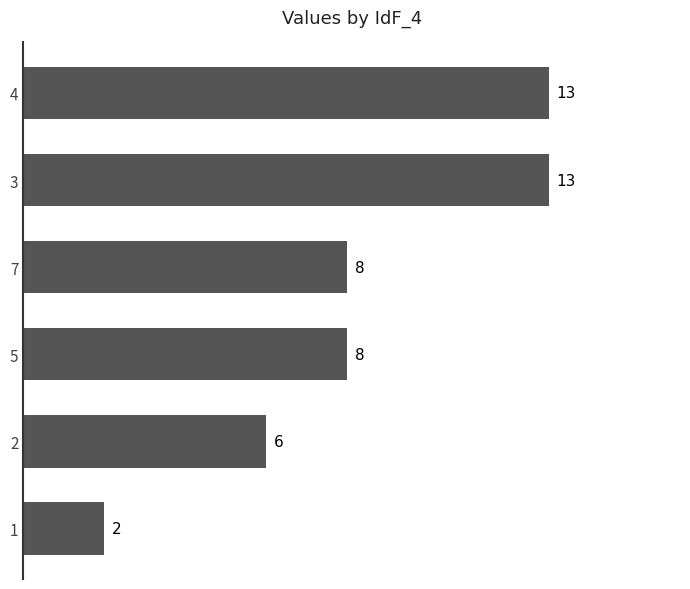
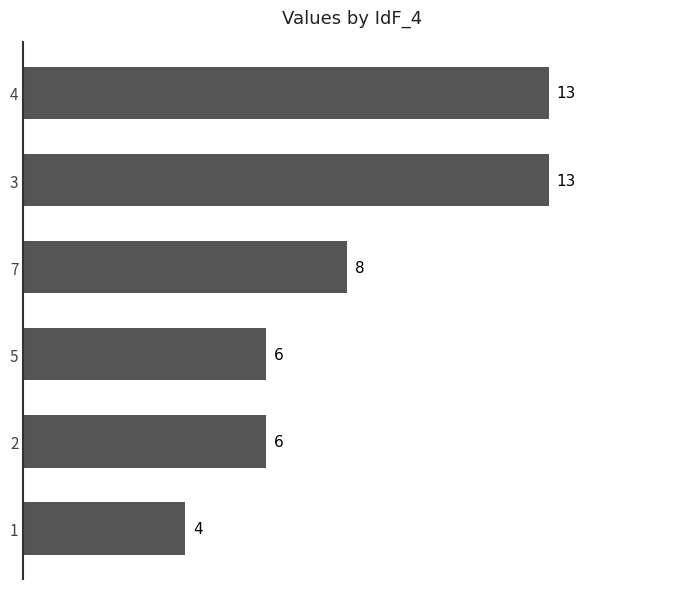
5: 8 -> 6
1: 2 -> 4
